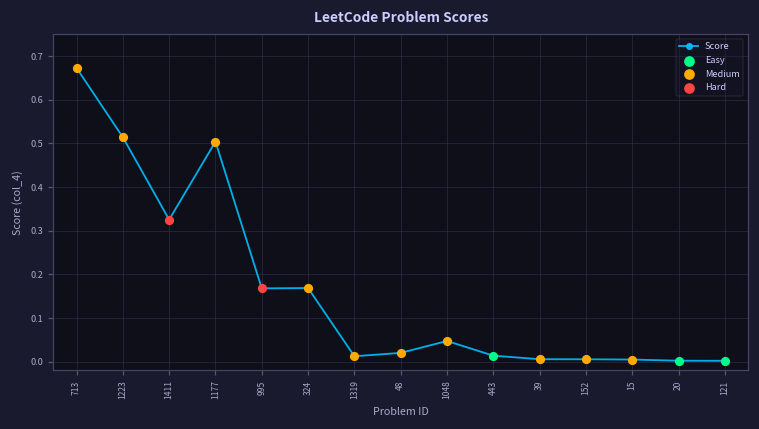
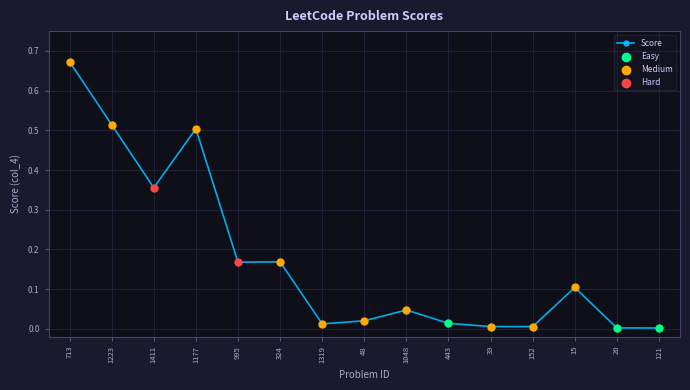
Score, 1411: 0.33 -> 0.36
Score, 15: 0.00 -> 0.10
